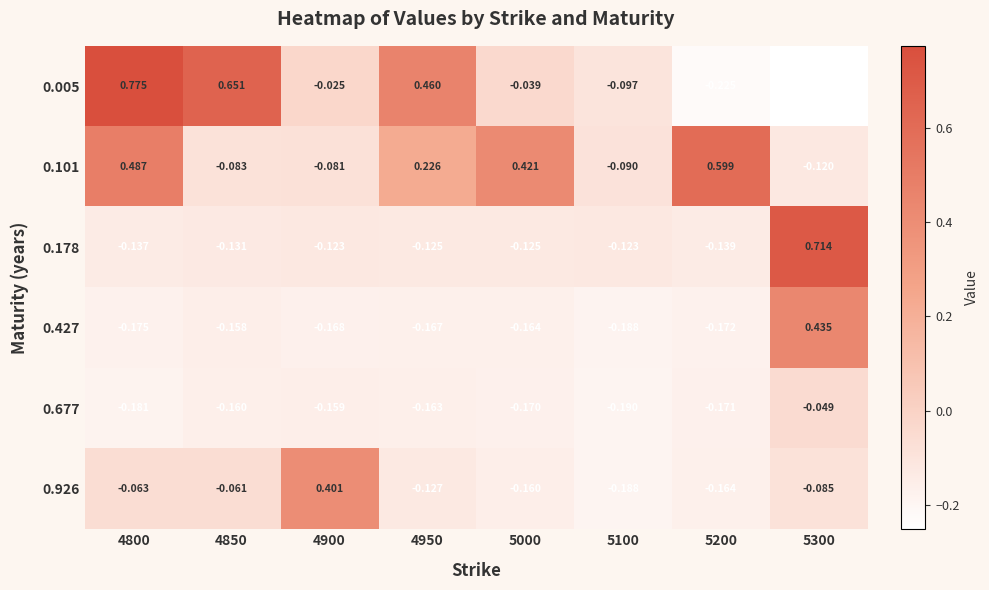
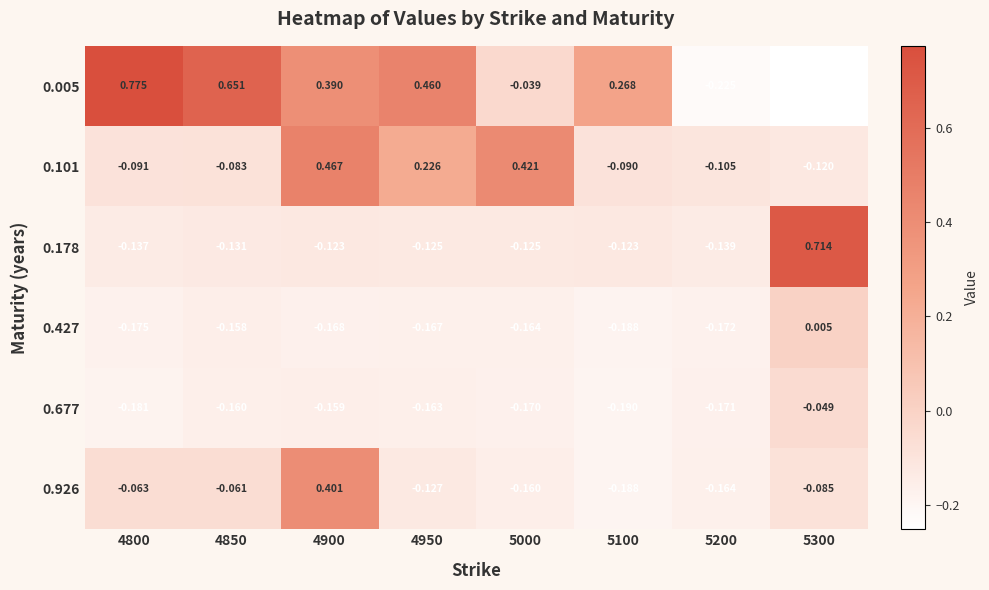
0.005, 4900: -0.025 -> 0.390
0.005, 5100: -0.097 -> 0.268
0.101, 4800: 0.487 -> -0.091
0.101, 4900: -0.081 -> 0.467
0.101, 5200: 0.599 -> -0.105
0.427, 5300: 0.435 -> 0.005
